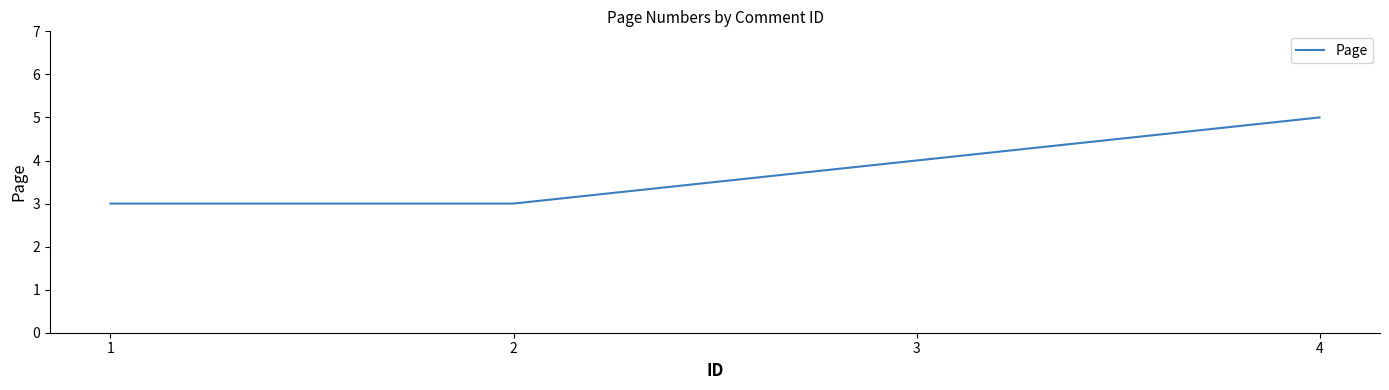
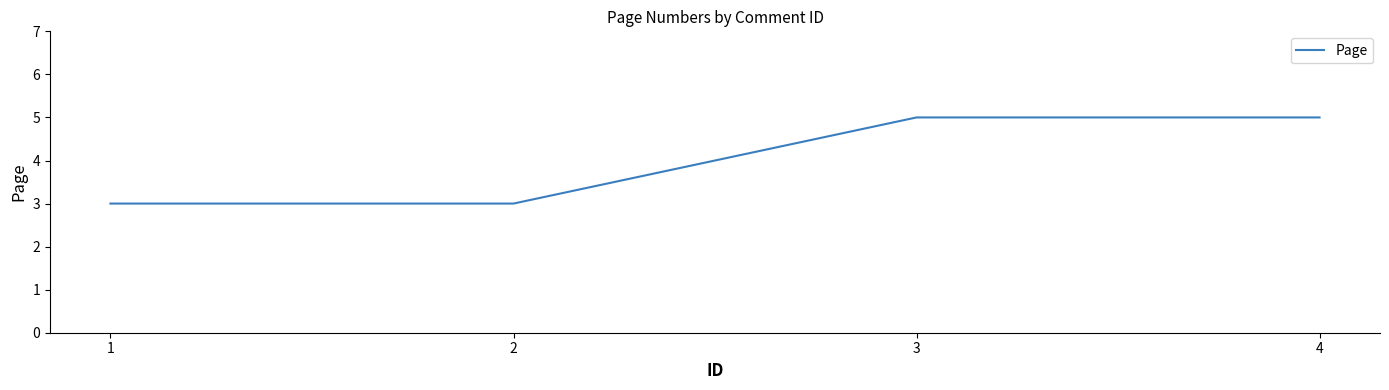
3: 4 -> 5
